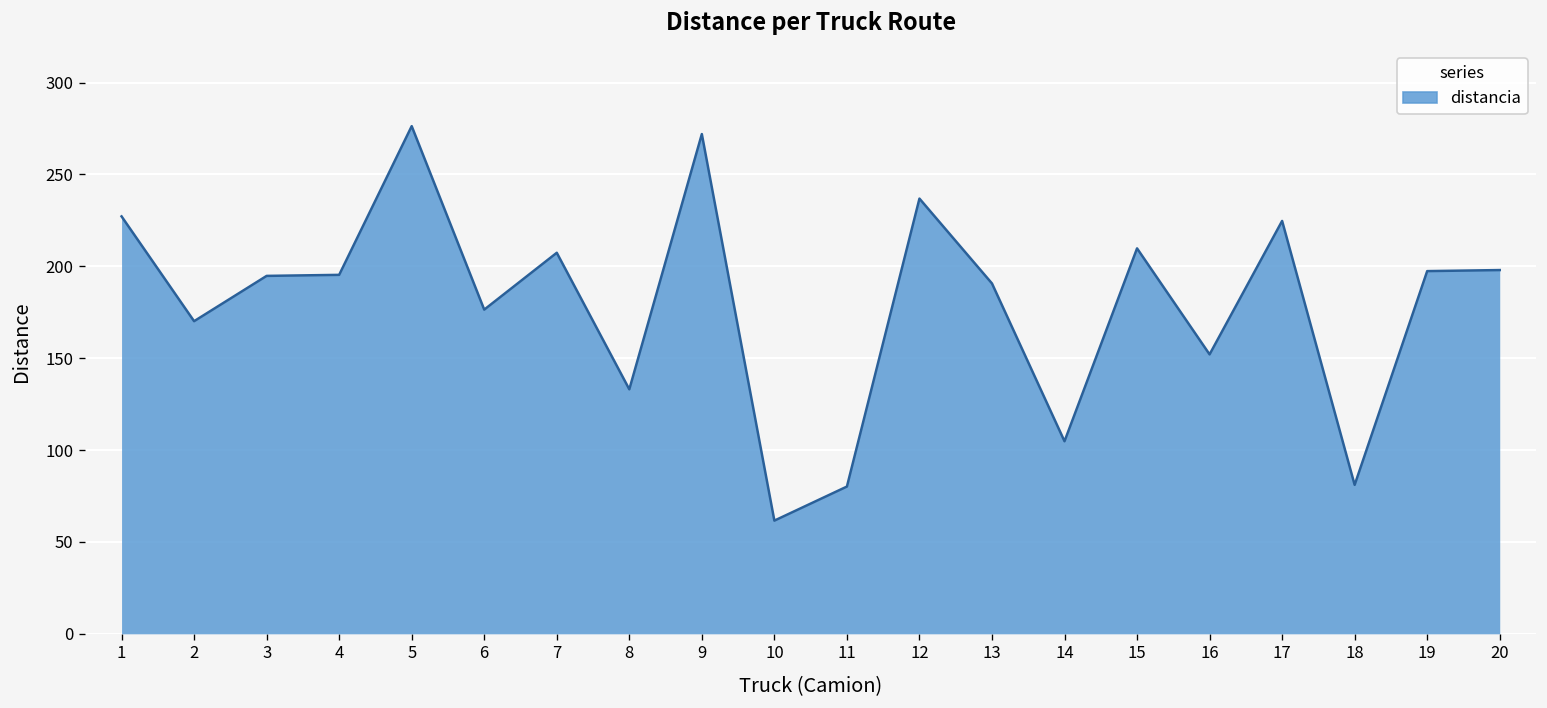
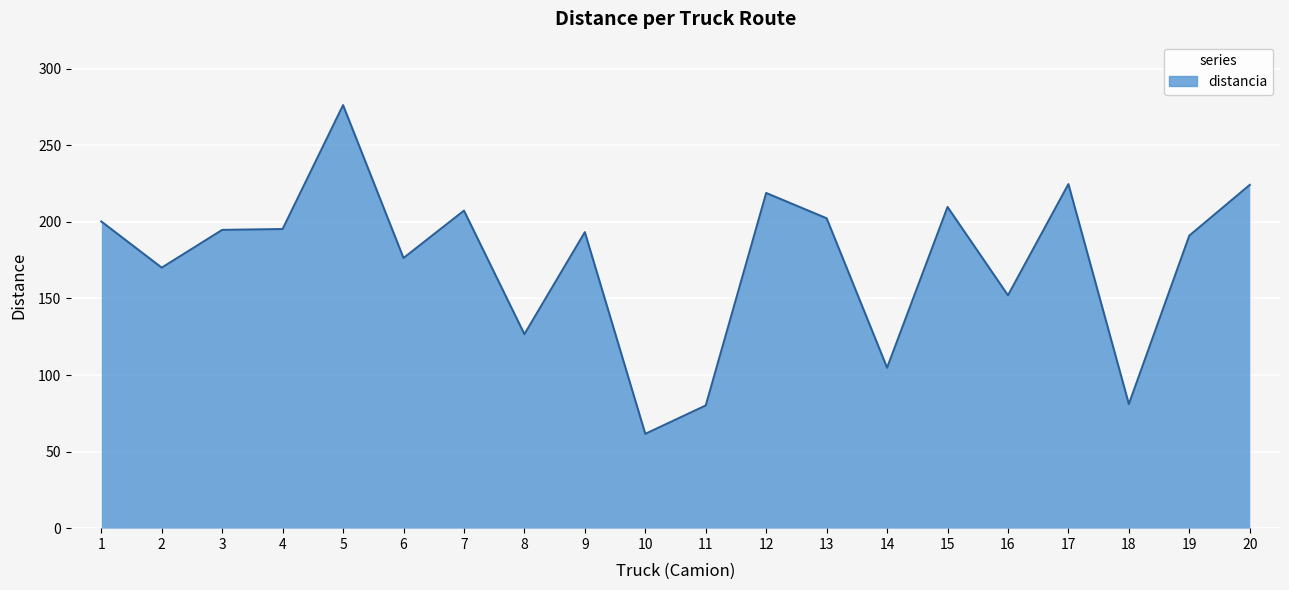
1: 227 -> 200
8: 133 -> 127
9: 272 -> 193
12: 237 -> 219
13: 191 -> 202
19: 197 -> 191
20: 198 -> 224
